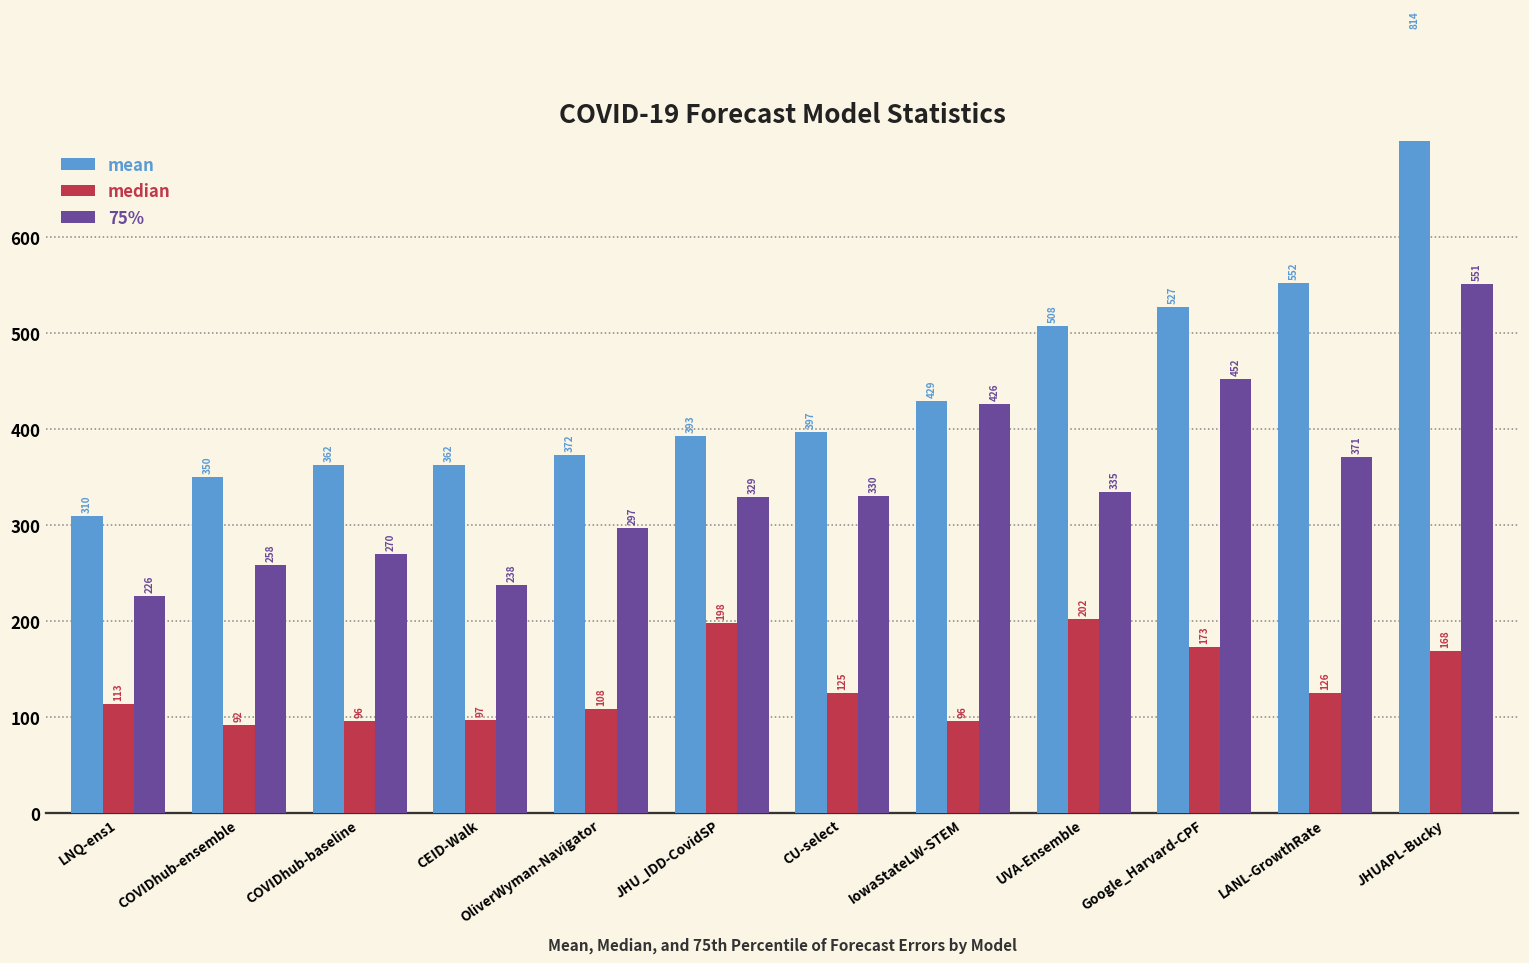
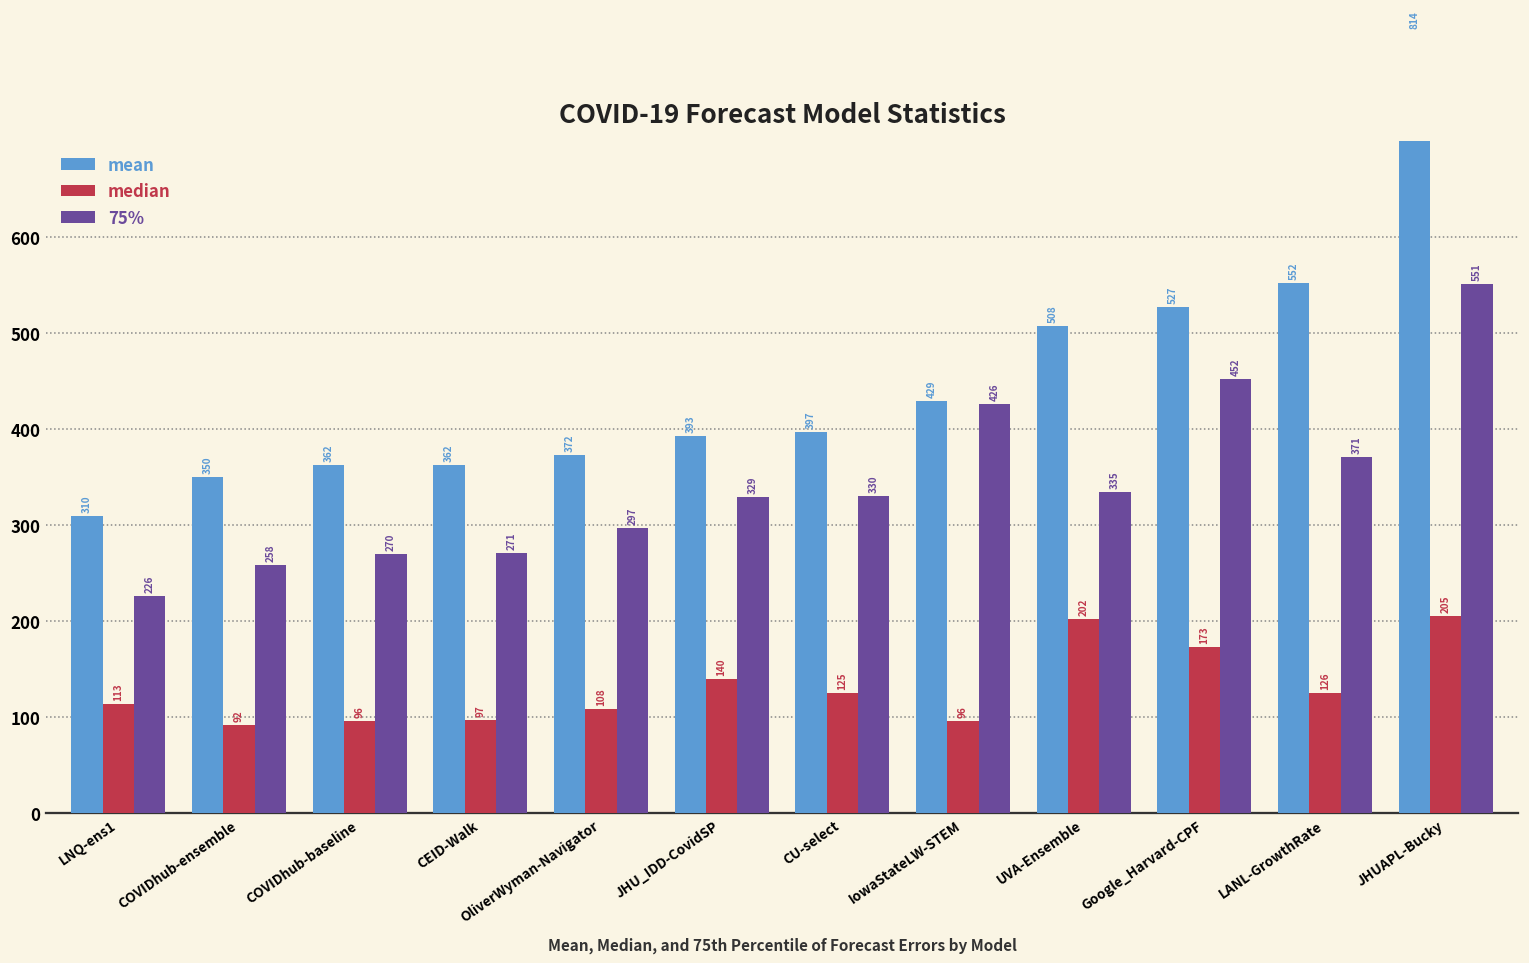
75%, CEID-Walk: 238 -> 271
median, JHU_IDD-CovidSP: 198 -> 140
median, JHUAPL-Bucky: 168 -> 205
